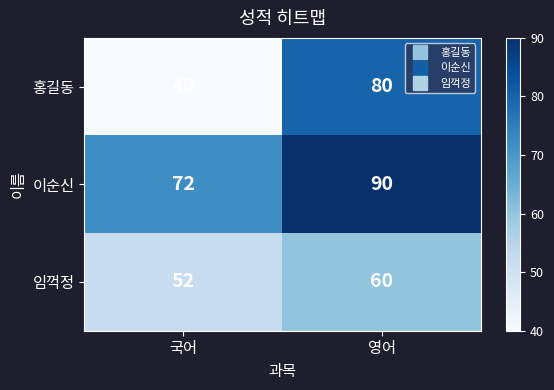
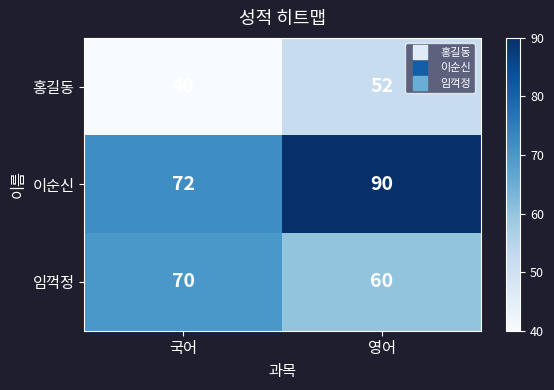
홍길동, 영어: 80 -> 52
임꺽정, 국어: 52 -> 70
